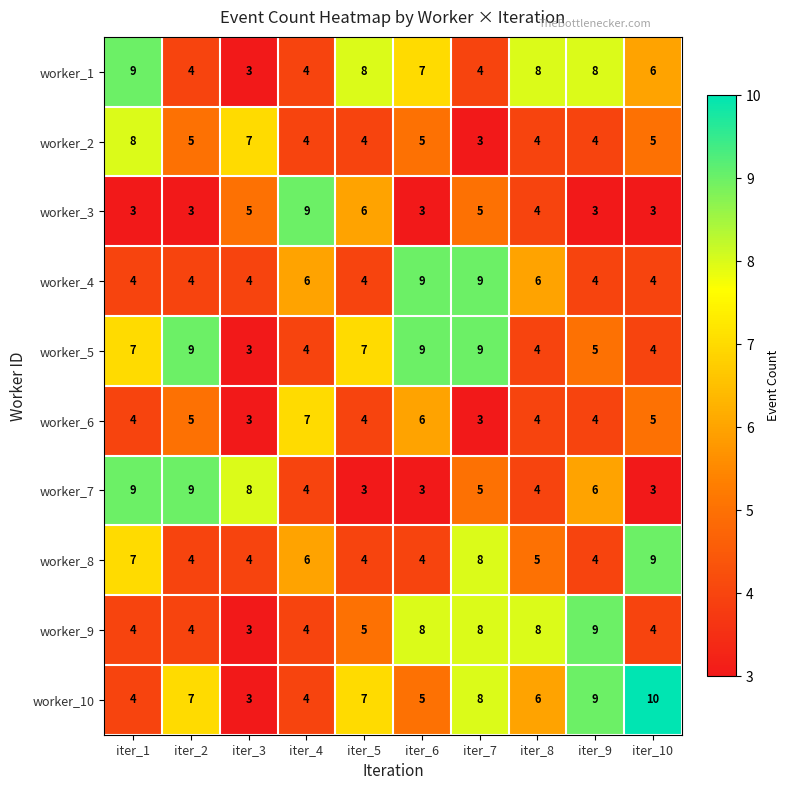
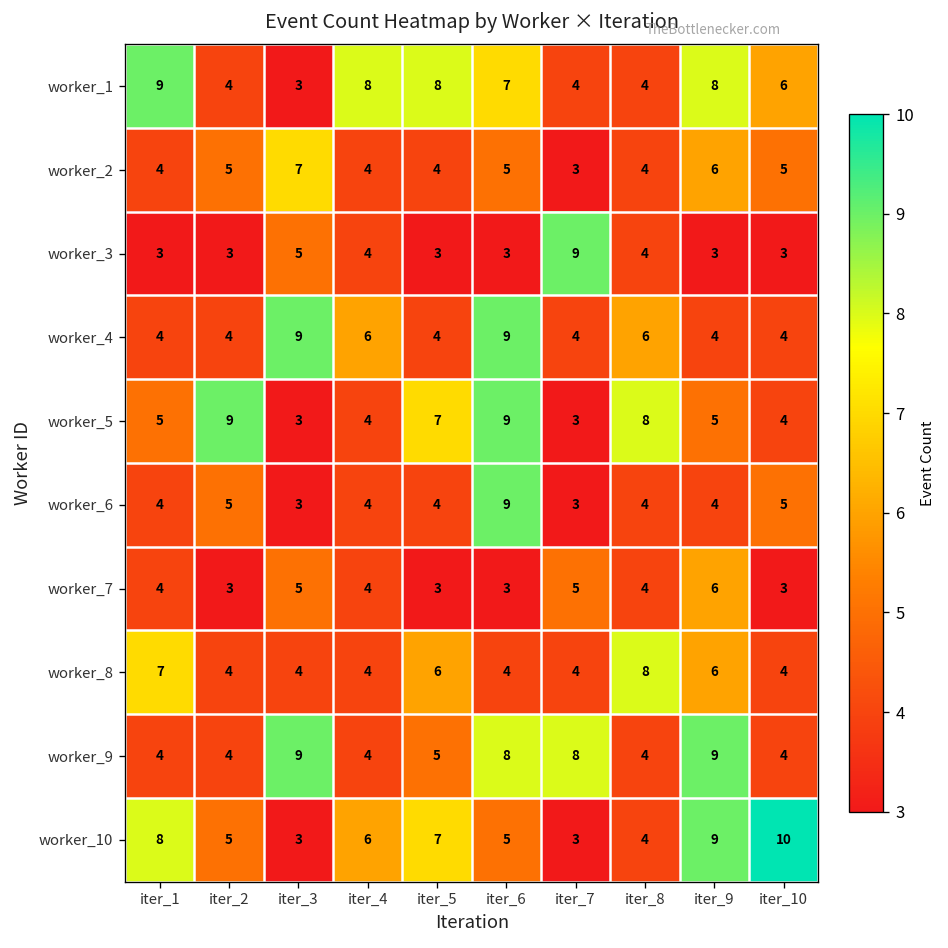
worker_1, iter_4: 4 -> 8
worker_1, iter_8: 8 -> 4
worker_2, iter_1: 8 -> 4
worker_2, iter_9: 4 -> 6
worker_3, iter_4: 9 -> 4
worker_3, iter_5: 6 -> 3
worker_3, iter_7: 5 -> 9
worker_4, iter_3: 4 -> 9
worker_4, iter_7: 9 -> 4
worker_5, iter_1: 7 -> 5
worker_5, iter_7: 9 -> 3
worker_5, iter_8: 4 -> 8
worker_6, iter_4: 7 -> 4
worker_6, iter_6: 6 -> 9
worker_7, iter_1: 9 -> 4
worker_7, iter_2: 9 -> 3
worker_7, iter_3: 8 -> 5
worker_8, iter_4: 6 -> 4
worker_8, iter_5: 4 -> 6
worker_8, iter_7: 8 -> 4
worker_8, iter_8: 5 -> 8
worker_8, iter_9: 4 -> 6
worker_8, iter_10: 9 -> 4
worker_9, iter_3: 3 -> 9
worker_9, iter_8: 8 -> 4
worker_10, iter_1: 4 -> 8
worker_10, iter_2: 7 -> 5
worker_10, iter_4: 4 -> 6
worker_10, iter_7: 8 -> 3
worker_10, iter_8: 6 -> 4
